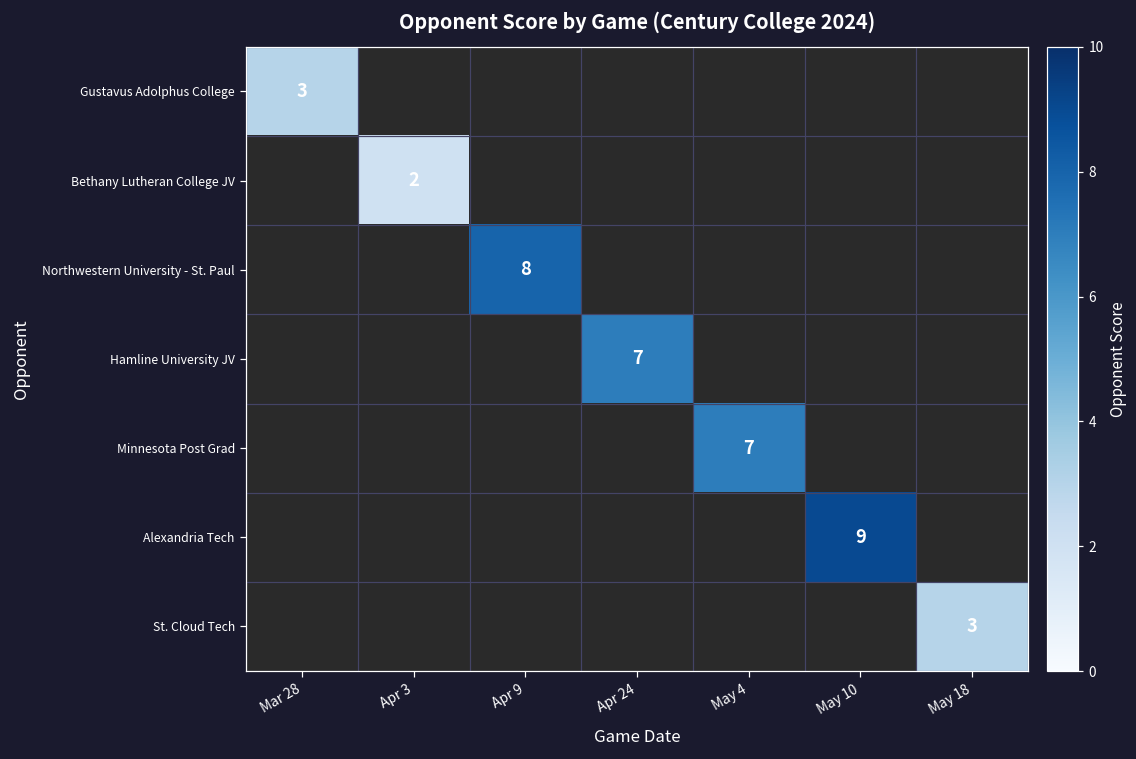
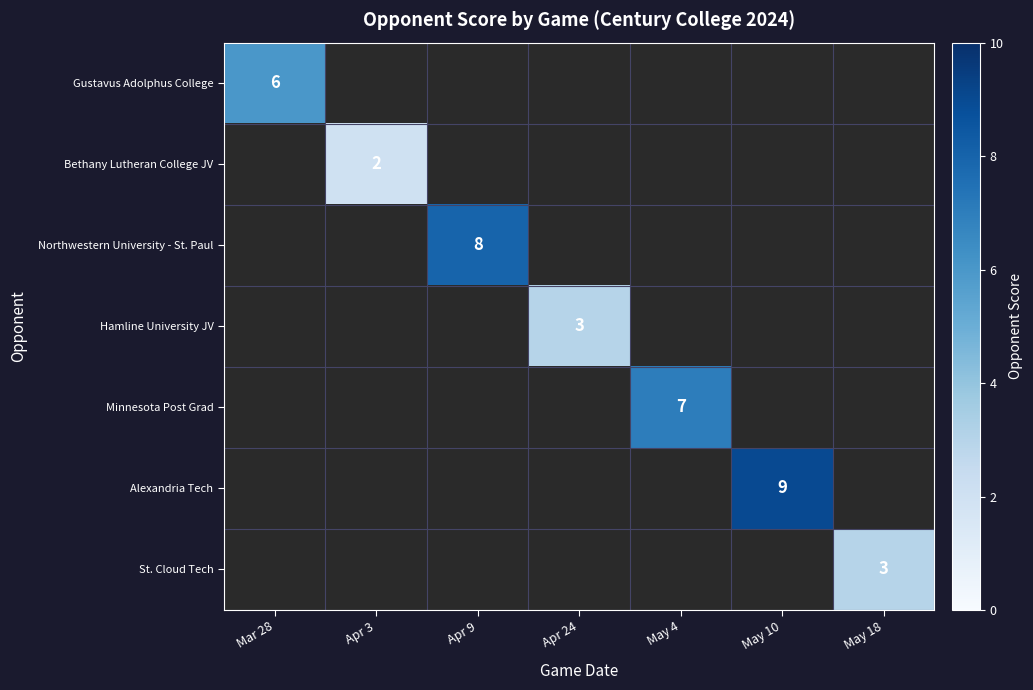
Gustavus Adolphus College, Mar 28: 3 -> 6
Hamline University JV, Apr 24: 7 -> 3
